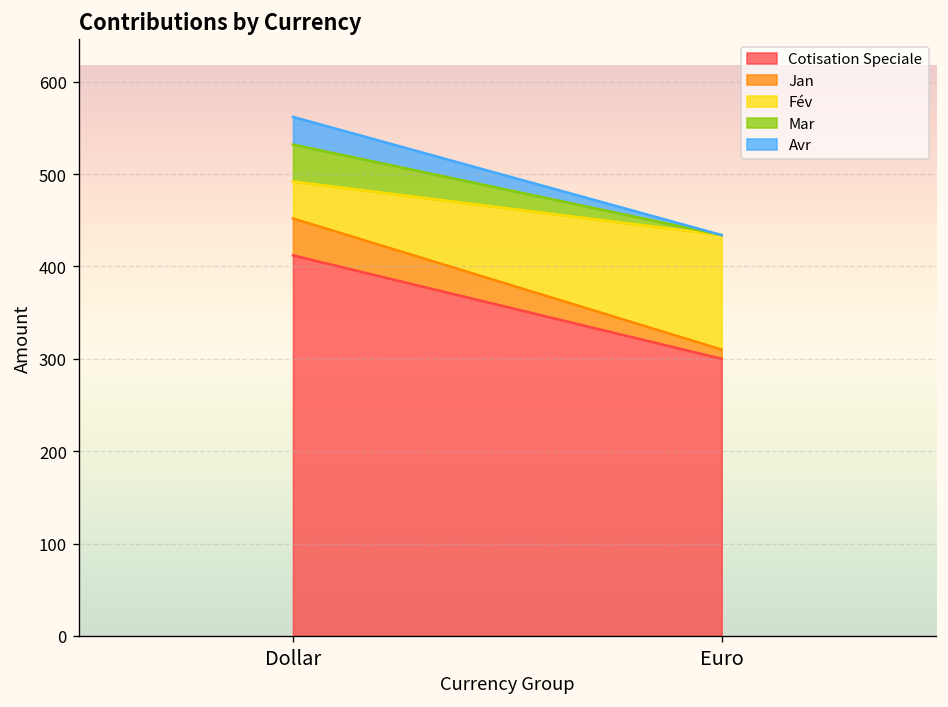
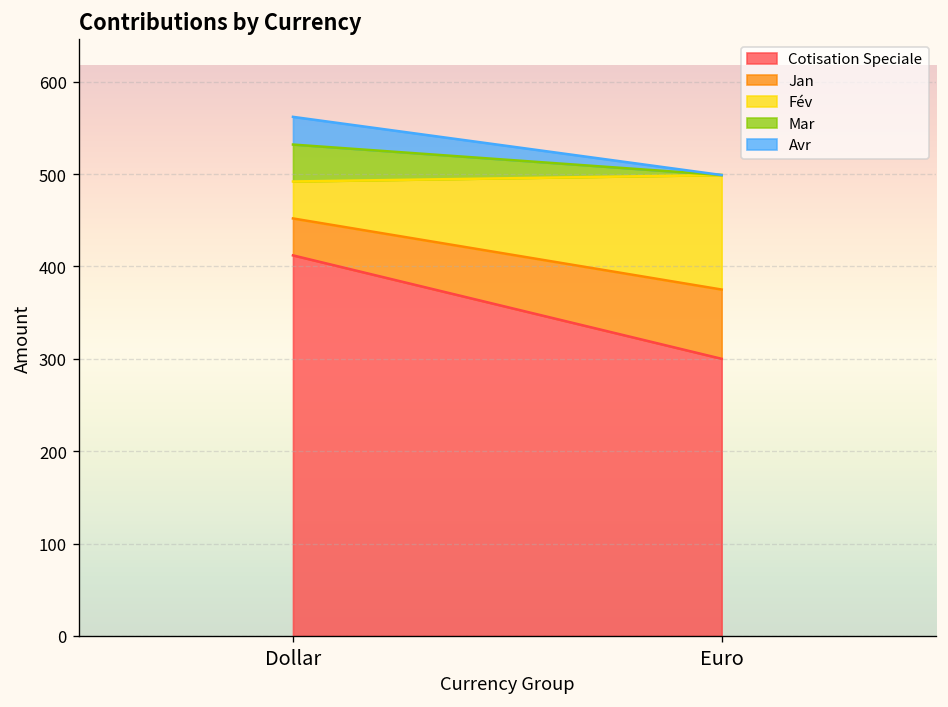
Jan, Euro: 10 -> 80
